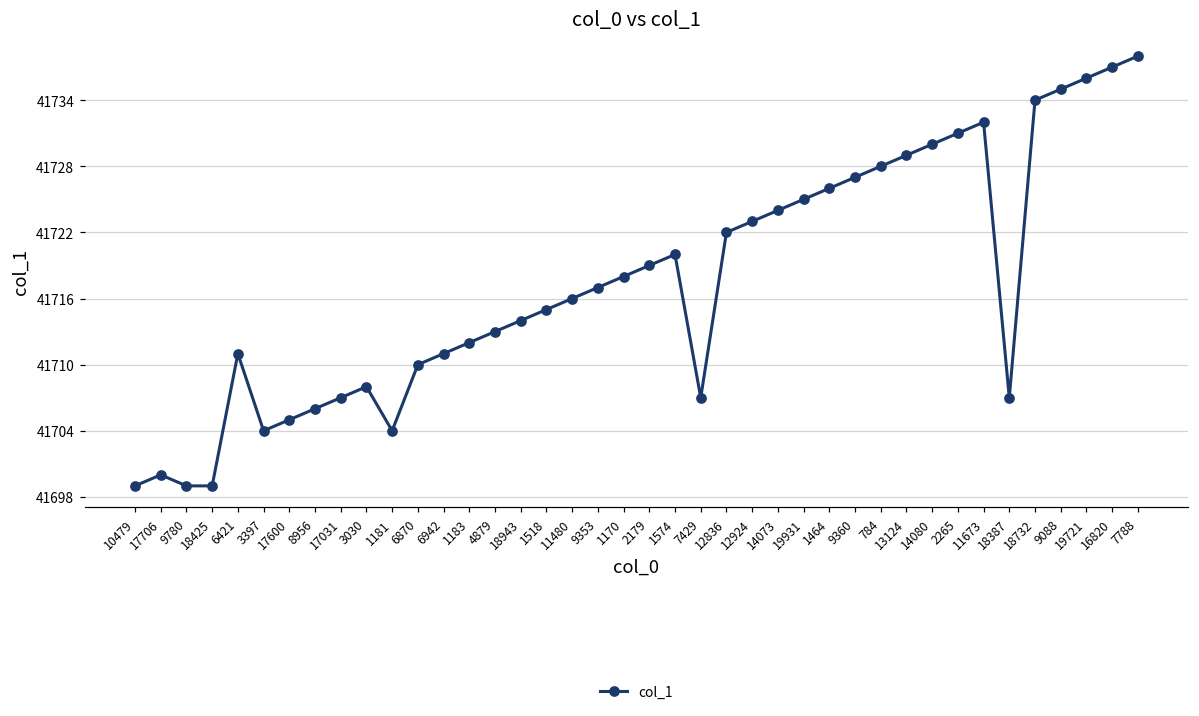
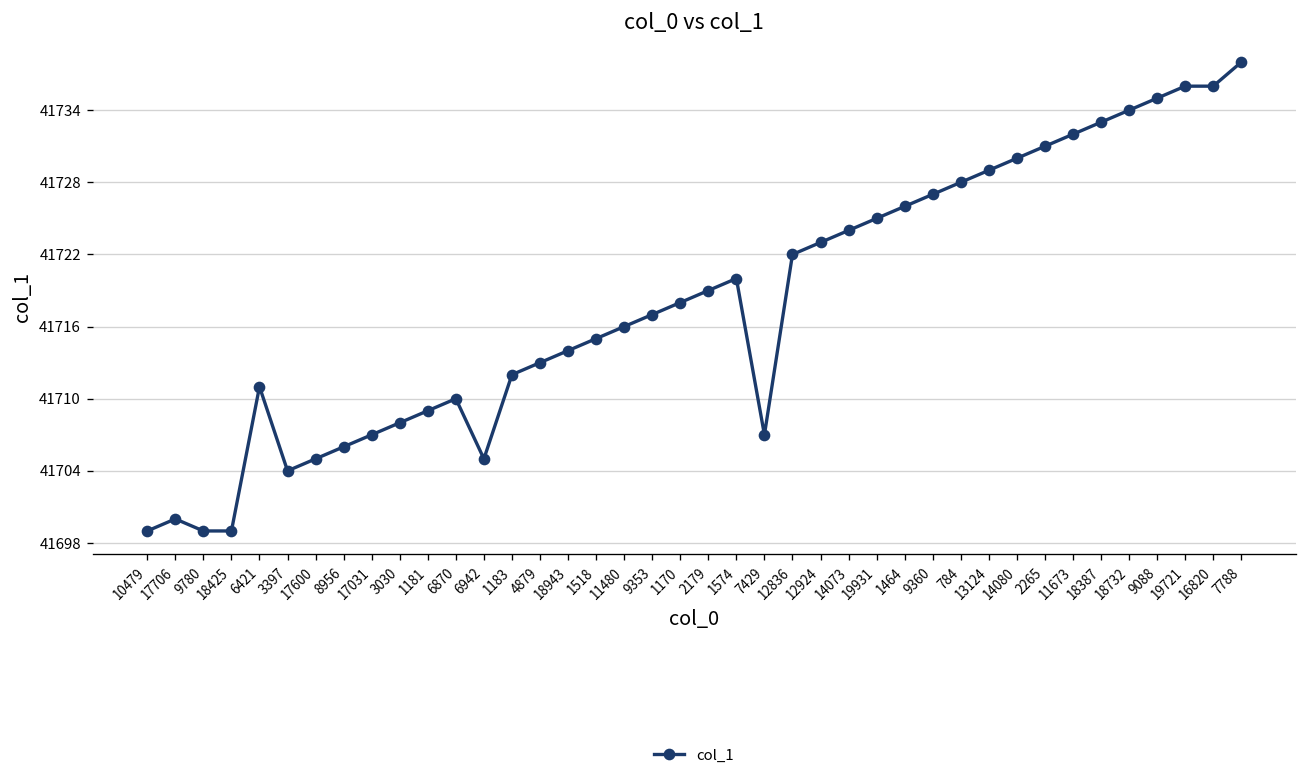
1181: 41704 -> 41709
6942: 41711 -> 41705
18387: 41707 -> 41733
16820: 41737 -> 41736
